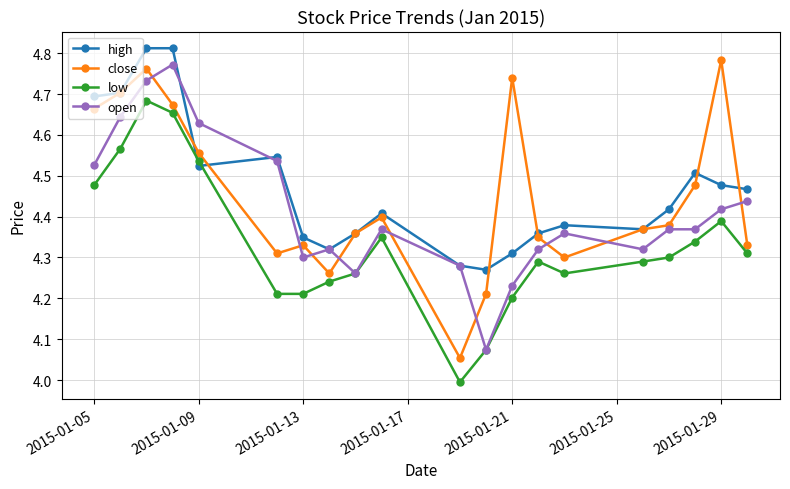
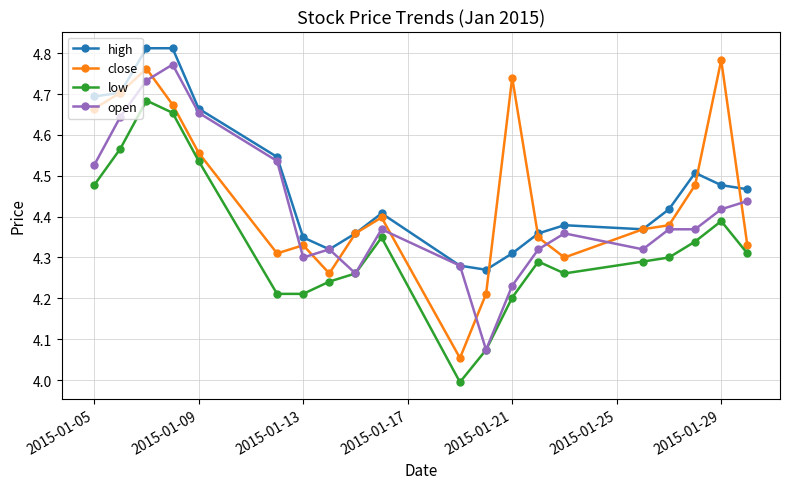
high, 2015-01-09: 4.52 -> 4.66
open, 2015-01-09: 4.63 -> 4.65
